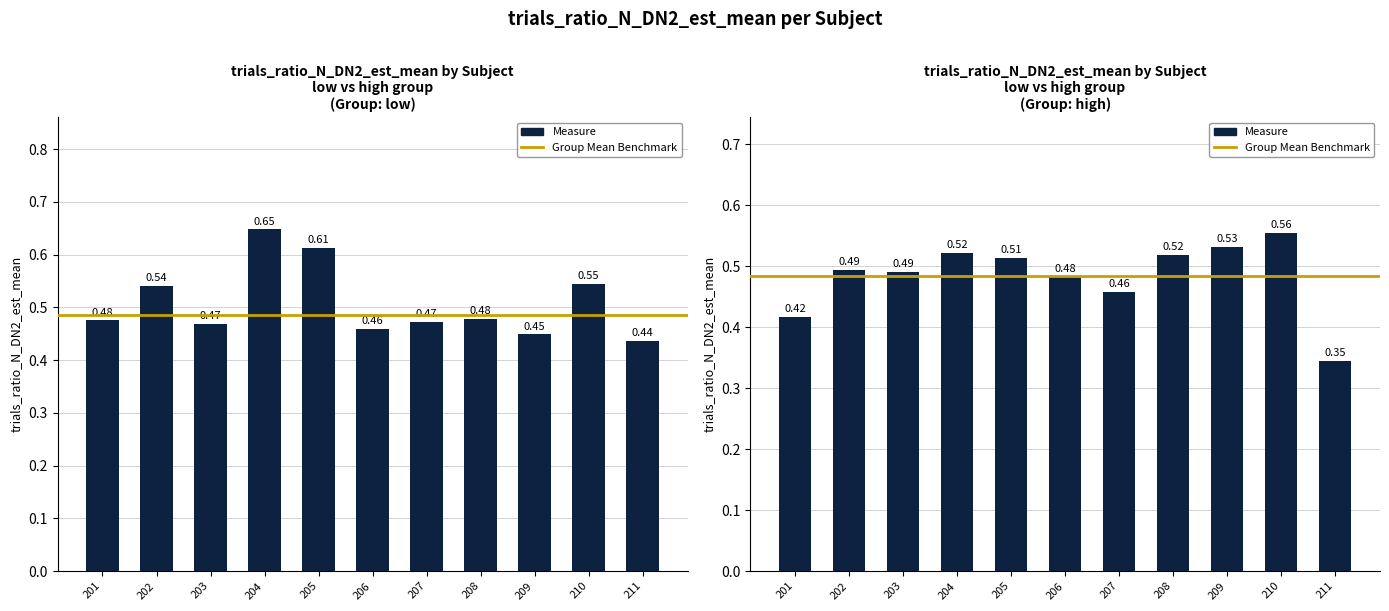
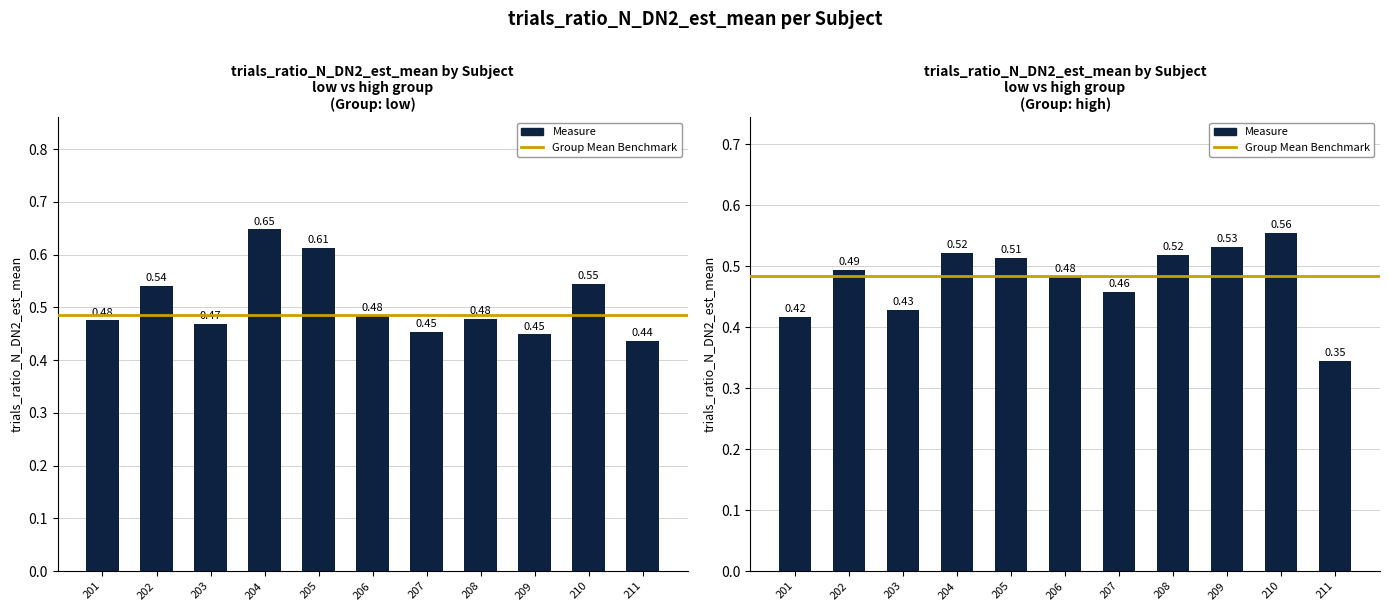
trials_ratio_N_DN2_est_mean by Subject low vs high group (Group: low), 206: 0.46 -> 0.48
trials_ratio_N_DN2_est_mean by Subject low vs high group (Group: low), 207: 0.47 -> 0.45
trials_ratio_N_DN2_est_mean by Subject low vs high group (Group: high), 203: 0.49 -> 0.43
